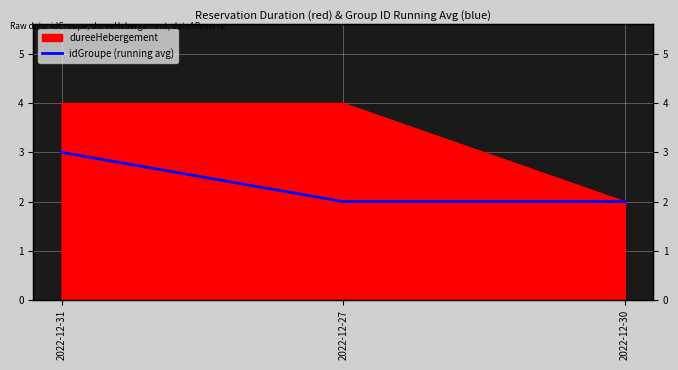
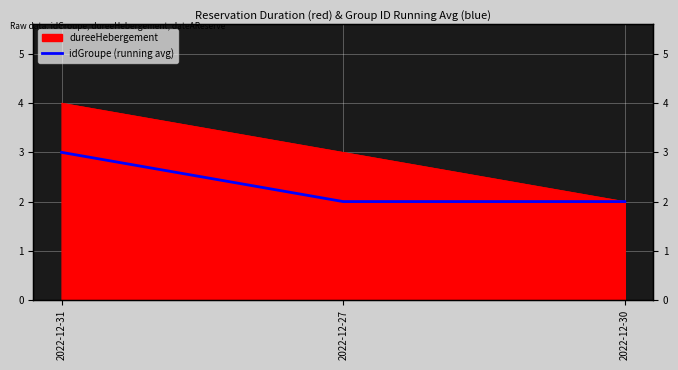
dureeHebergement, 2022-12-27: 4 -> 3
